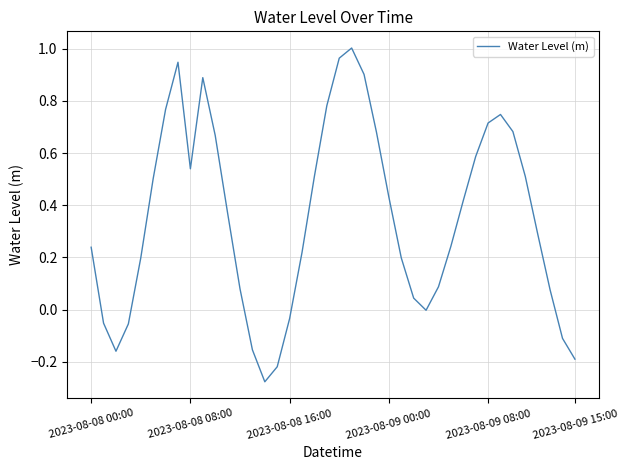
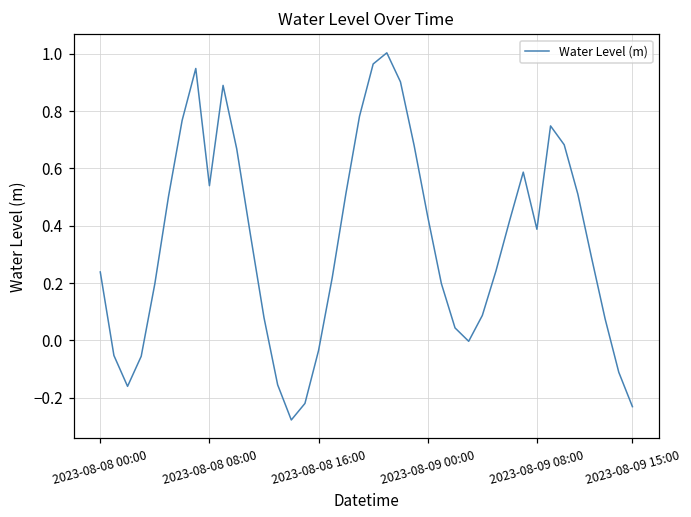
2023-08-09 08:00: 0.72 -> 0.39
2023-08-09 15:00: -0.19 -> -0.23
